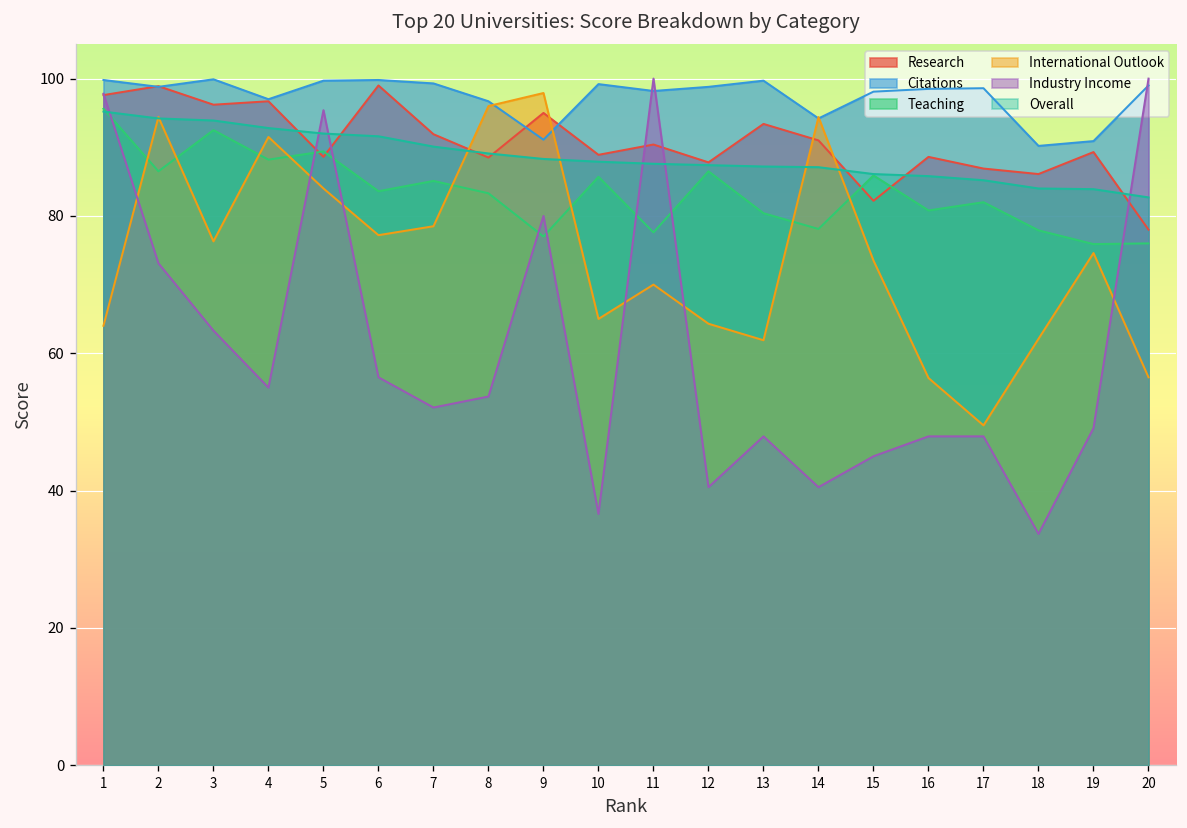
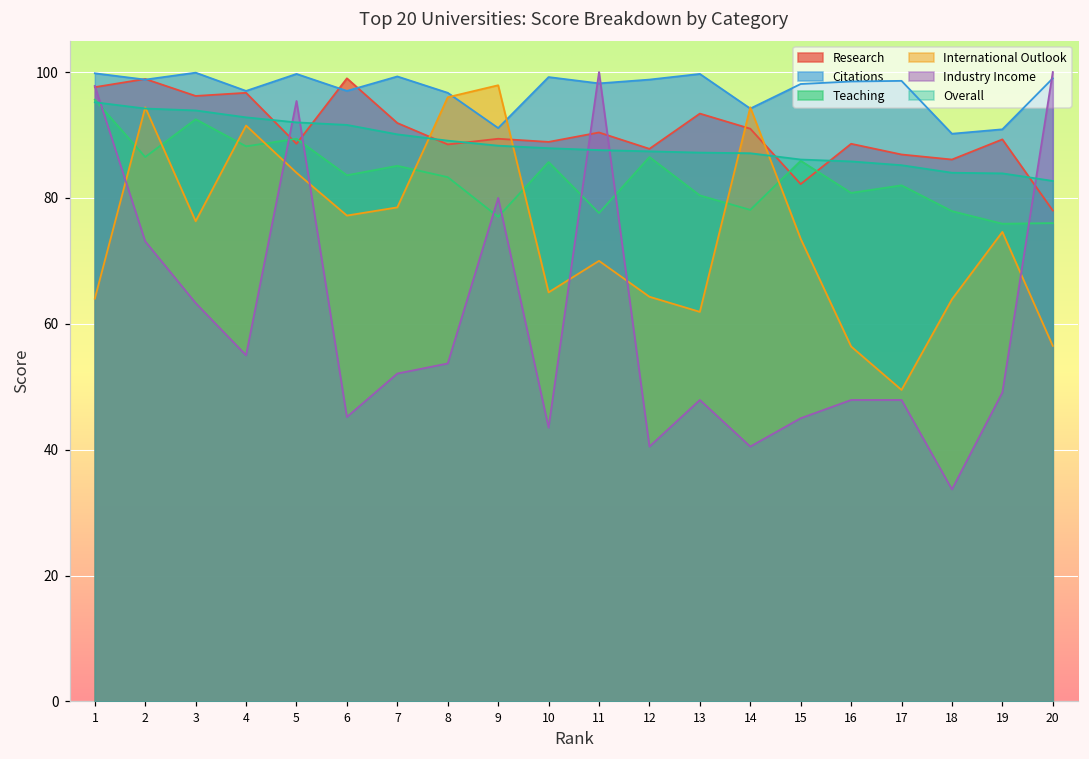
Citations, 6: 100 -> 97
Industry Income, 6: 57 -> 45
Research, 9: 95 -> 89
Industry Income, 10: 37 -> 44
International Outlook, 18: 62 -> 64
